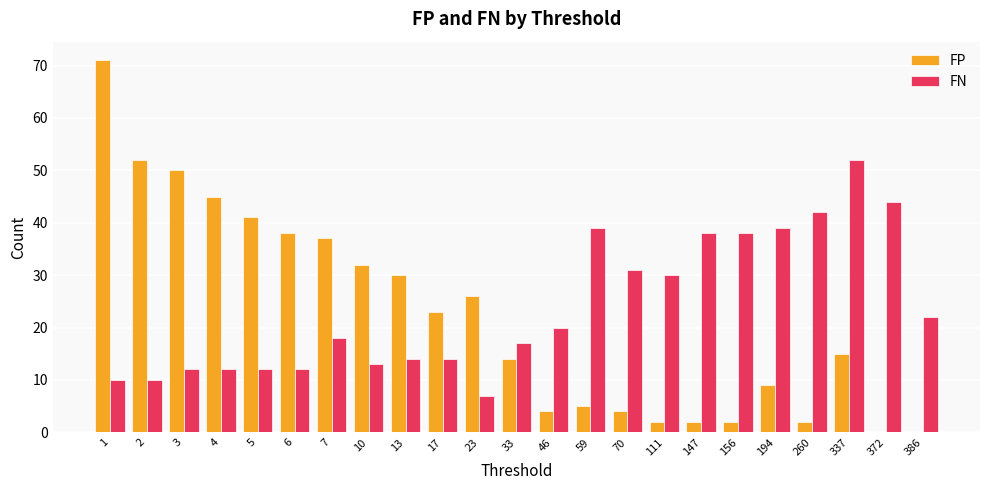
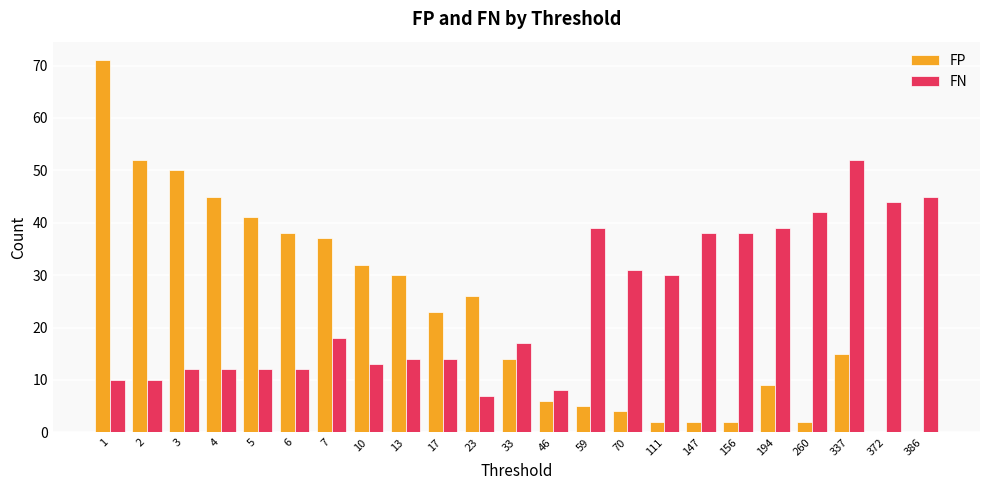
FP, 46: 4 -> 6
FN, 46: 20 -> 8
FN, 386: 22 -> 45
